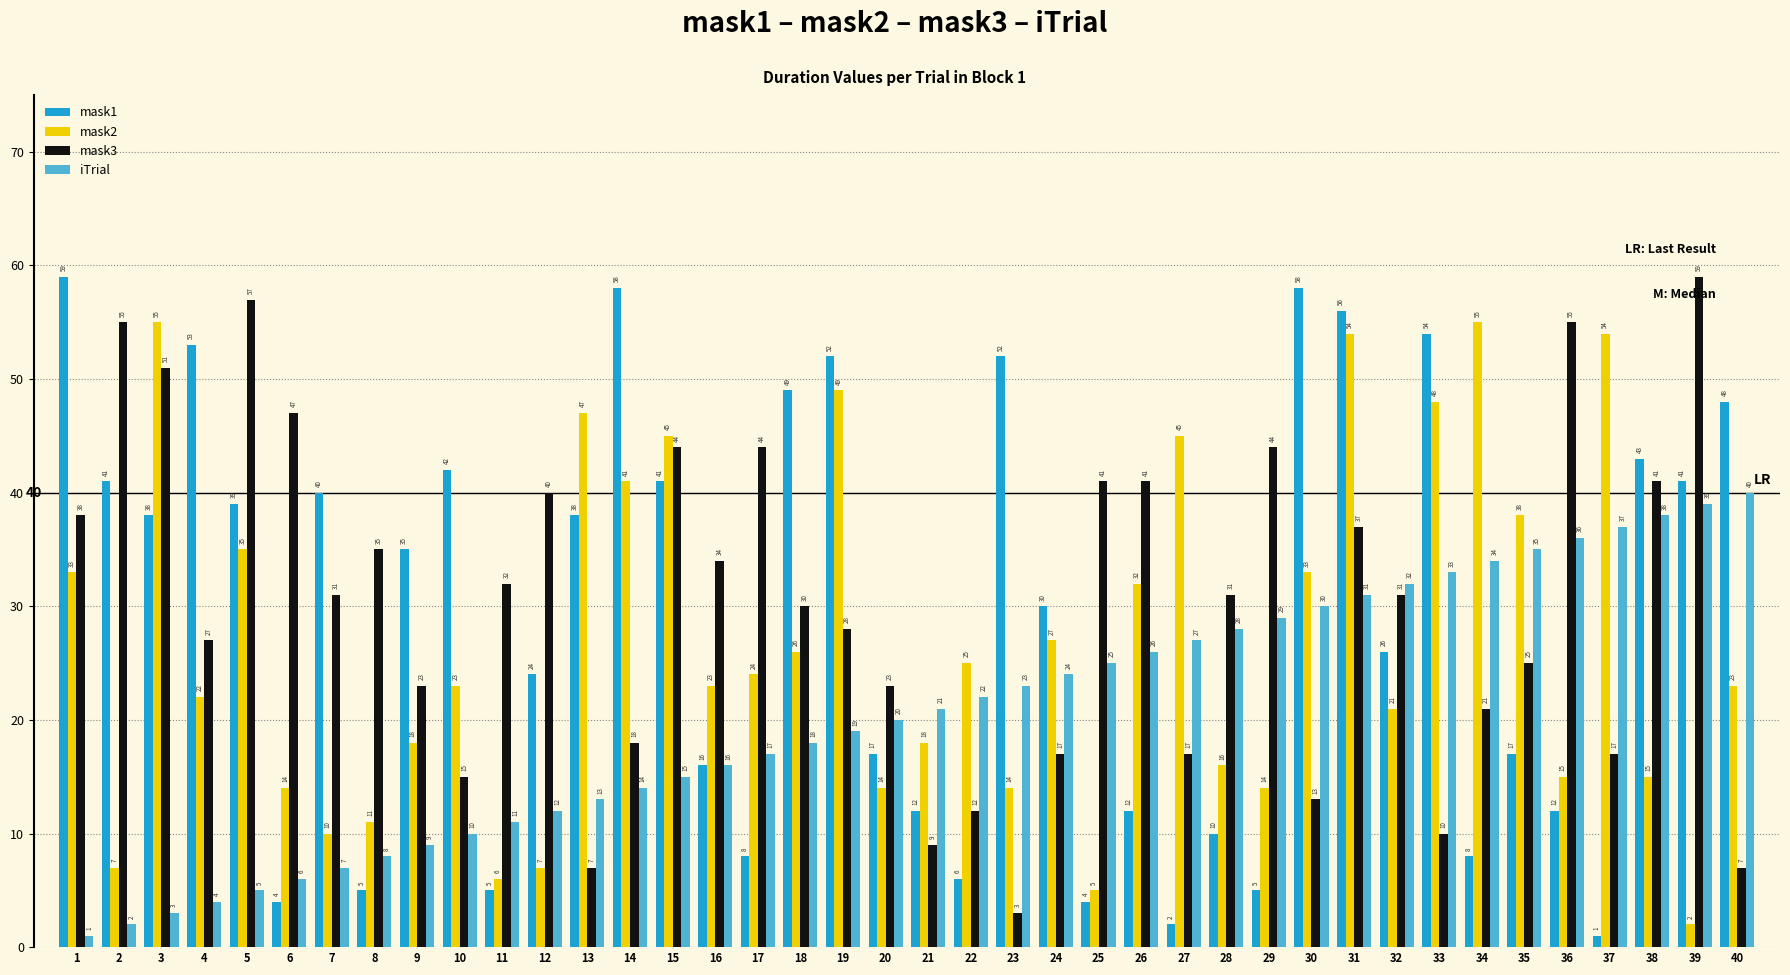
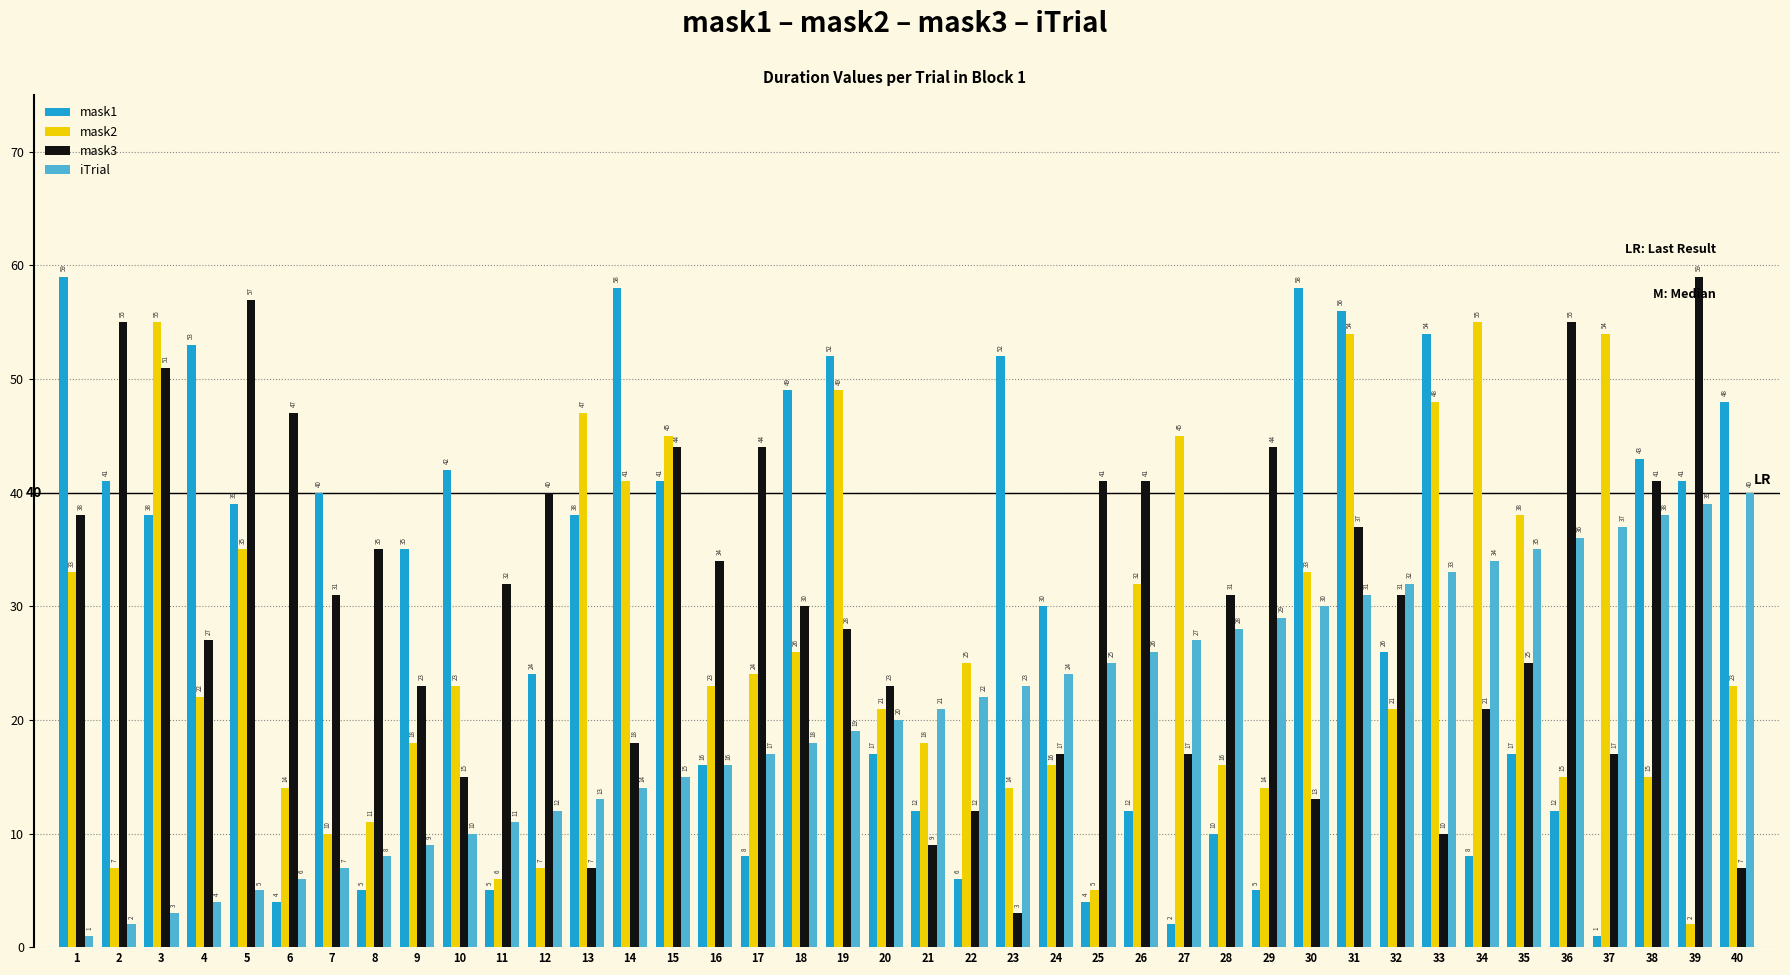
mask2, 20: 14 -> 21
mask2, 24: 27 -> 16
